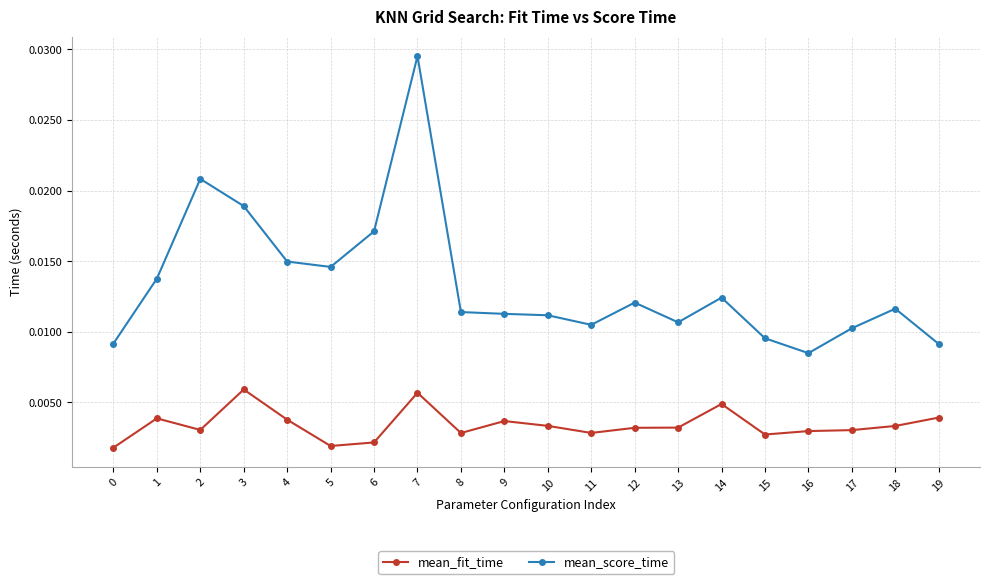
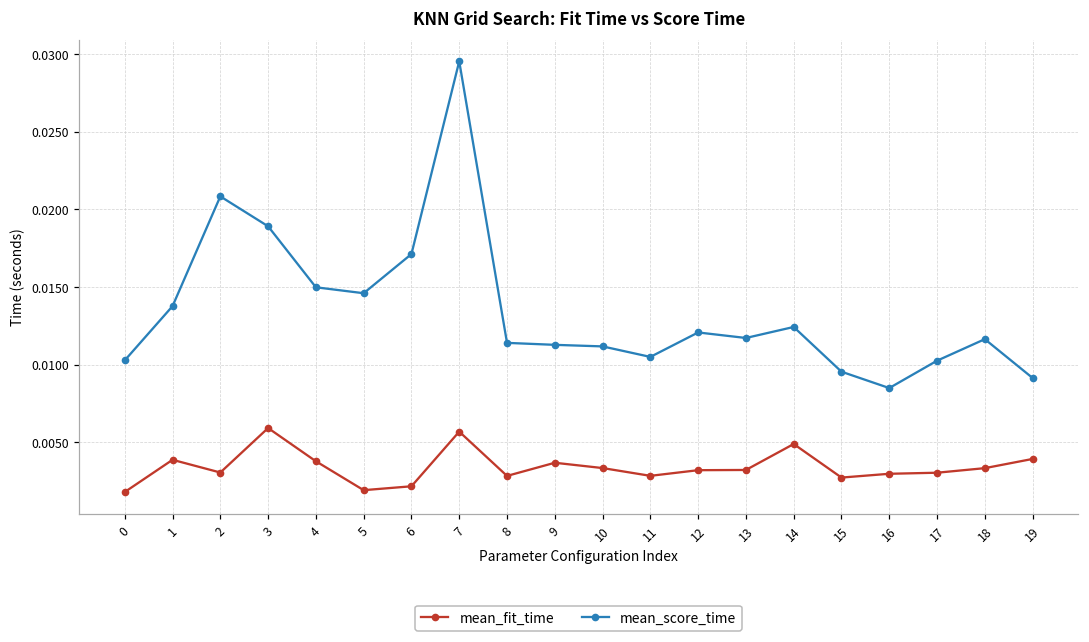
mean_score_time, 0: 0.0092 -> 0.0103
mean_score_time, 13: 0.0107 -> 0.0117
